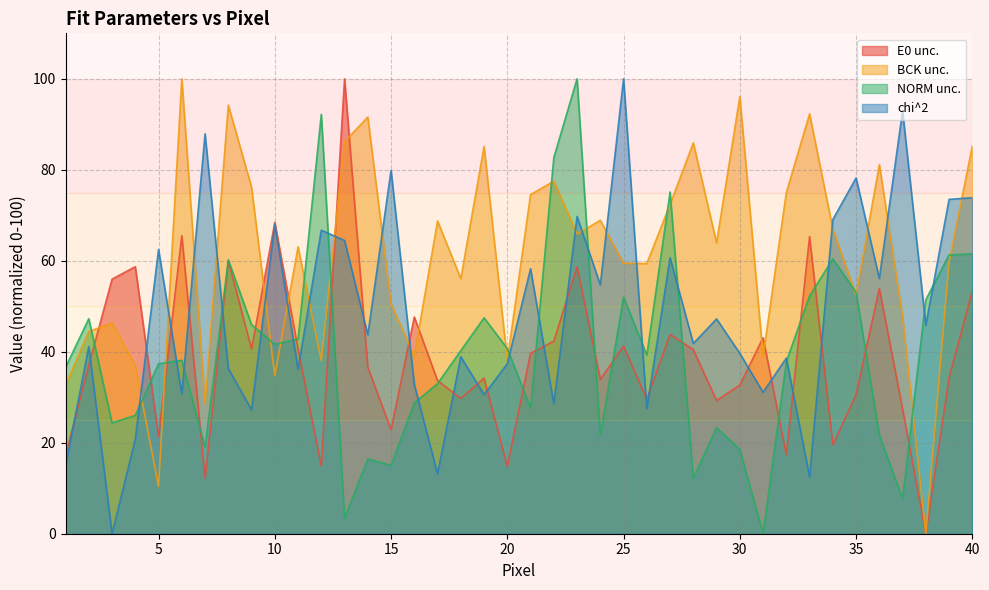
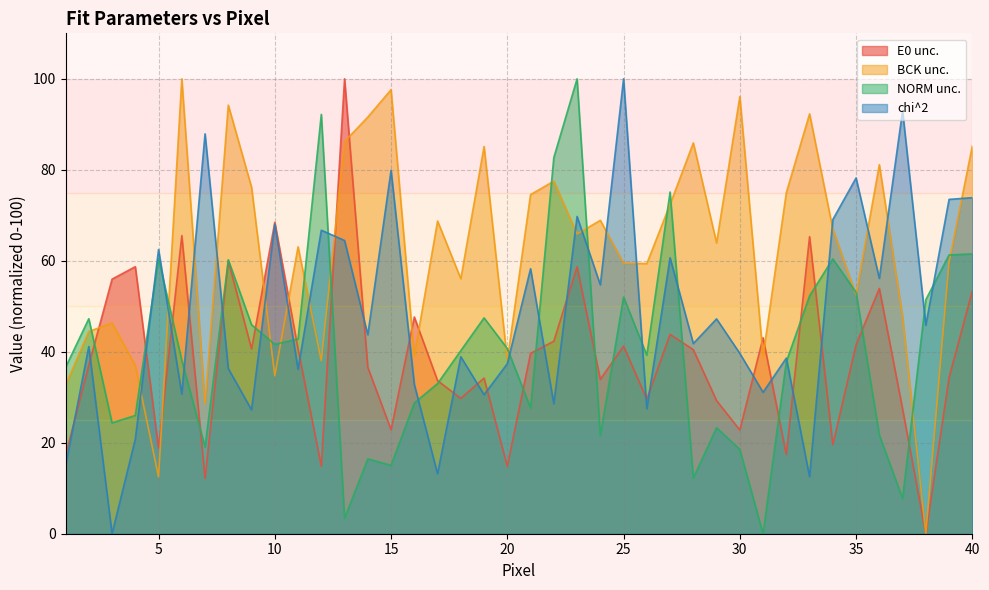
E0 unc., 5: 21 -> 19
BCK unc., 5: 10 -> 13
NORM unc., 5: 37 -> 60
BCK unc., 15: 51 -> 98
E0 unc., 30: 33 -> 23
E0 unc., 35: 31 -> 42
